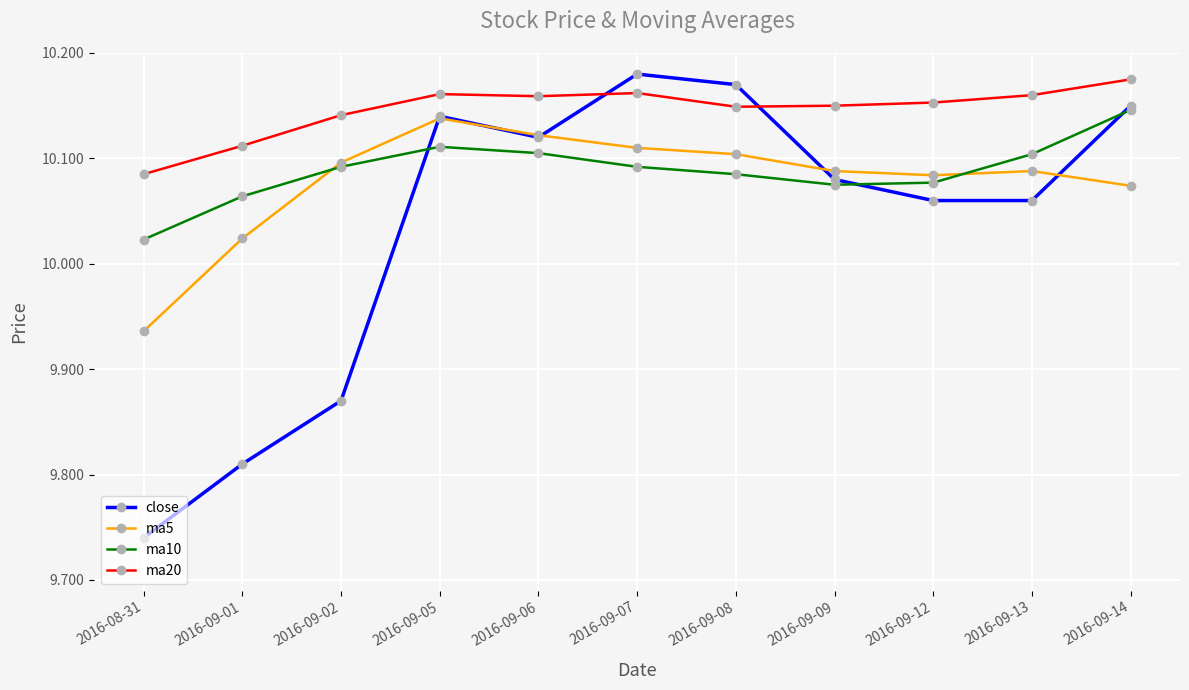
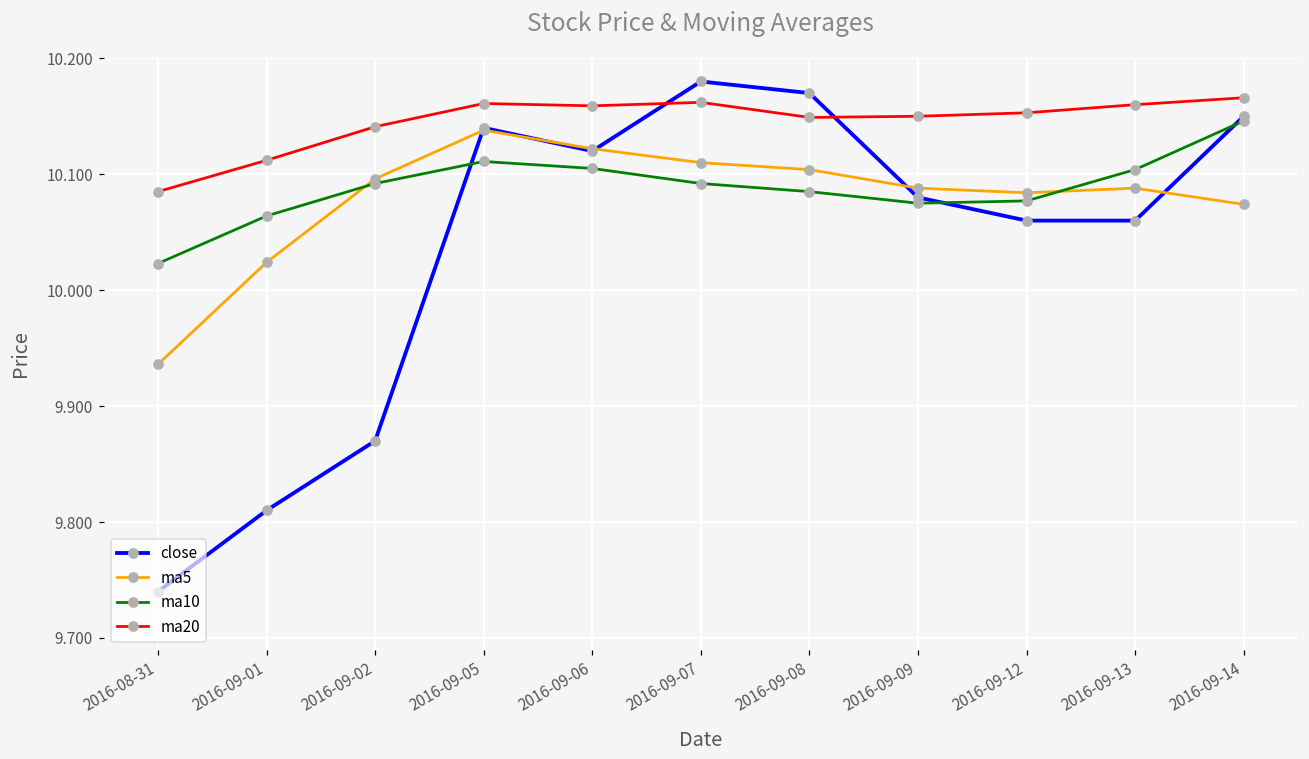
ma20, 2016-09-14: 10.175 -> 10.166
